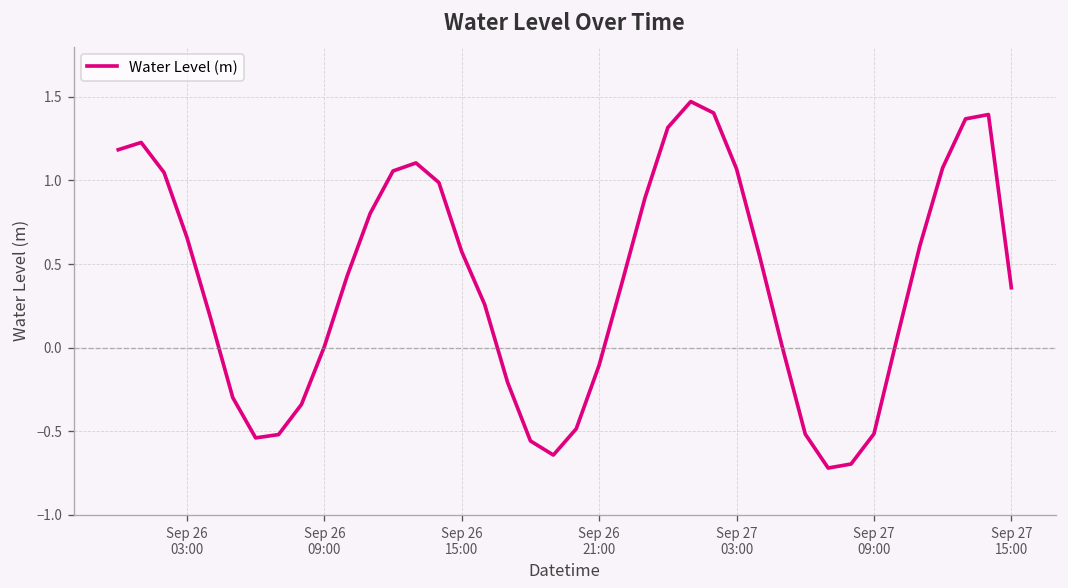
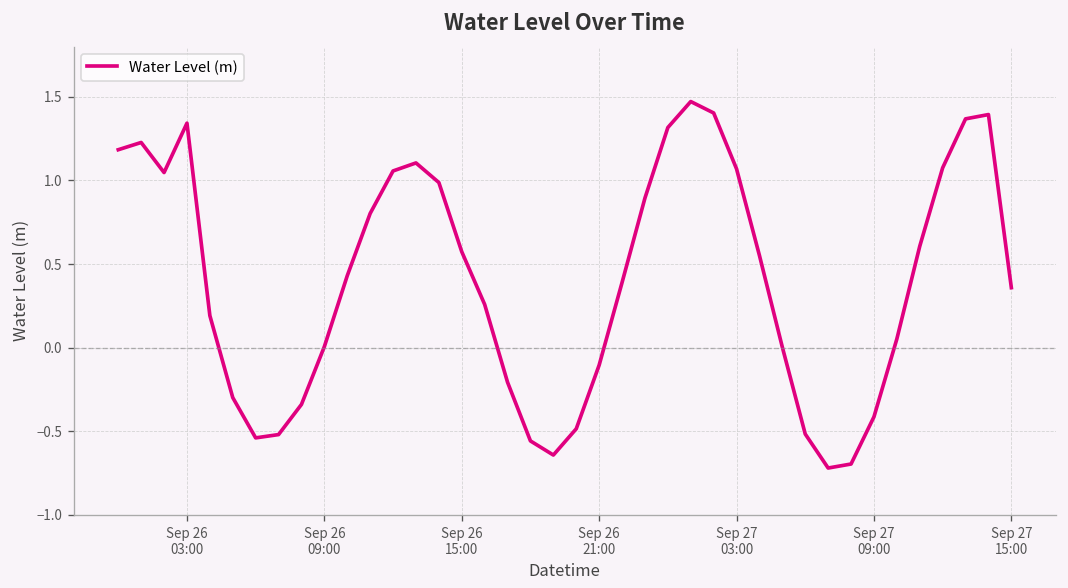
Sep 26 03:00: 0.66 -> 1.34
Sep 27 09:00: -0.52 -> -0.41
